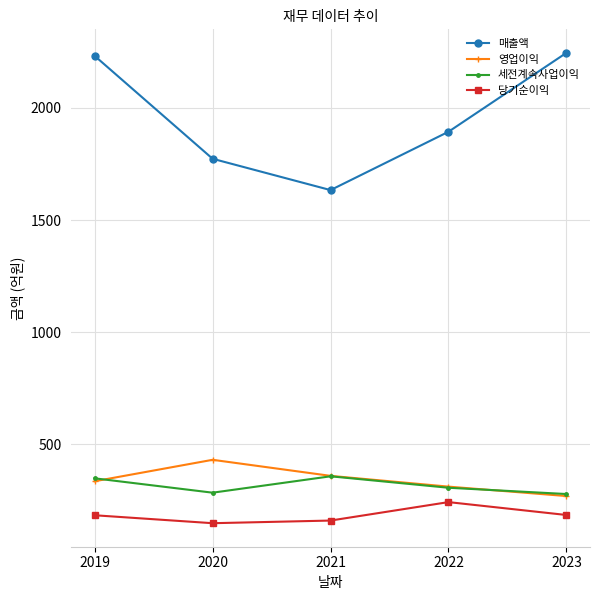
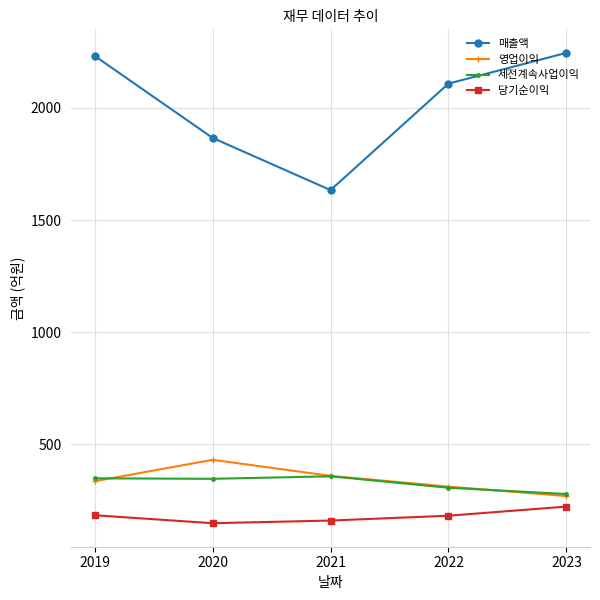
매출액, 2020: 1770 -> 1870
세전계속사업이익, 2020: 290 -> 350
매출액, 2022: 1890 -> 2110
당기순이익, 2022: 240 -> 180
당기순이익, 2023: 190 -> 220
